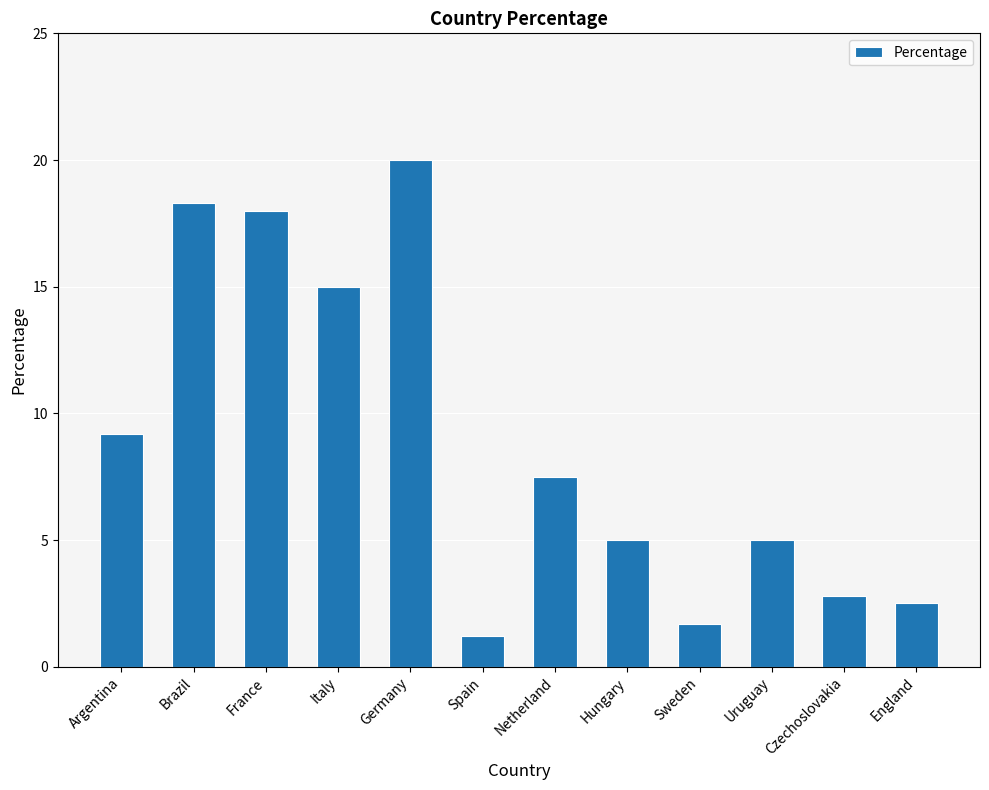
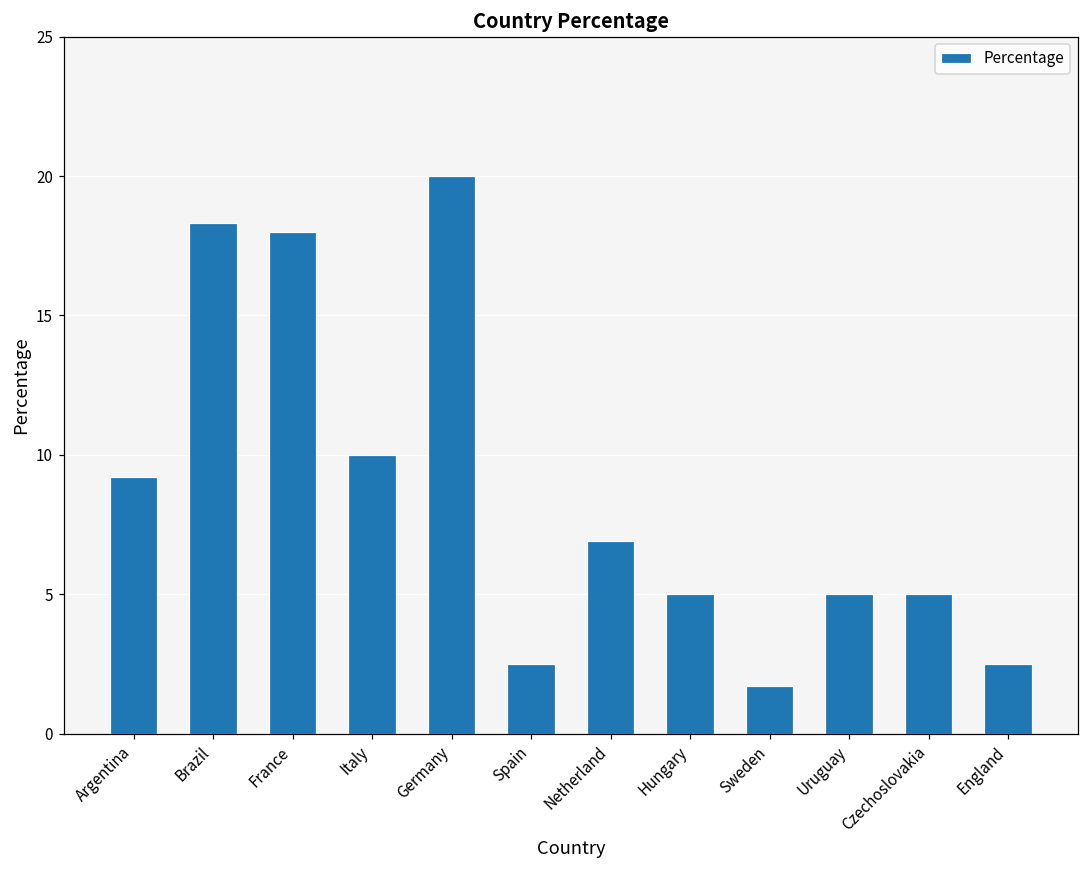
Italy: 15 -> 10
Spain: 1.2 -> 2.5
Netherland: 7.5 -> 6.9
Czechoslovakia: 2.8 -> 5.0
